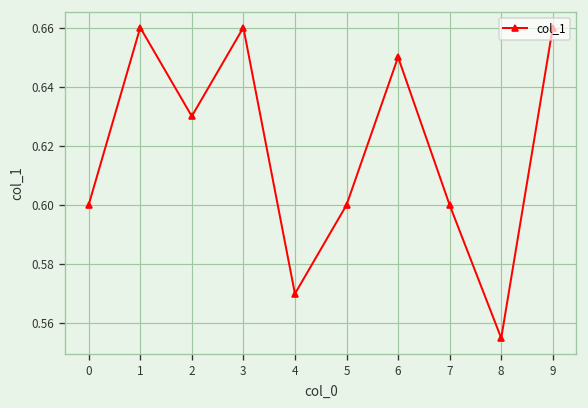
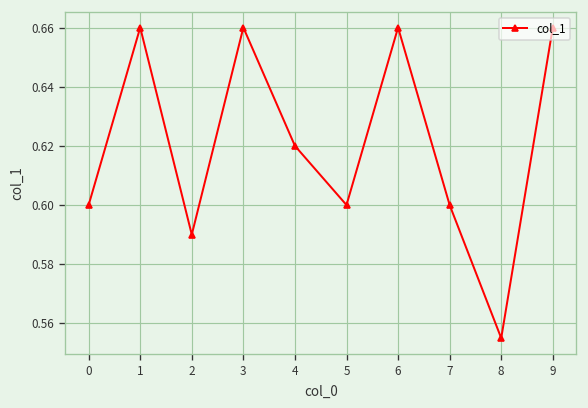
2: 0.63 -> 0.59
4: 0.57 -> 0.62
6: 0.65 -> 0.66
